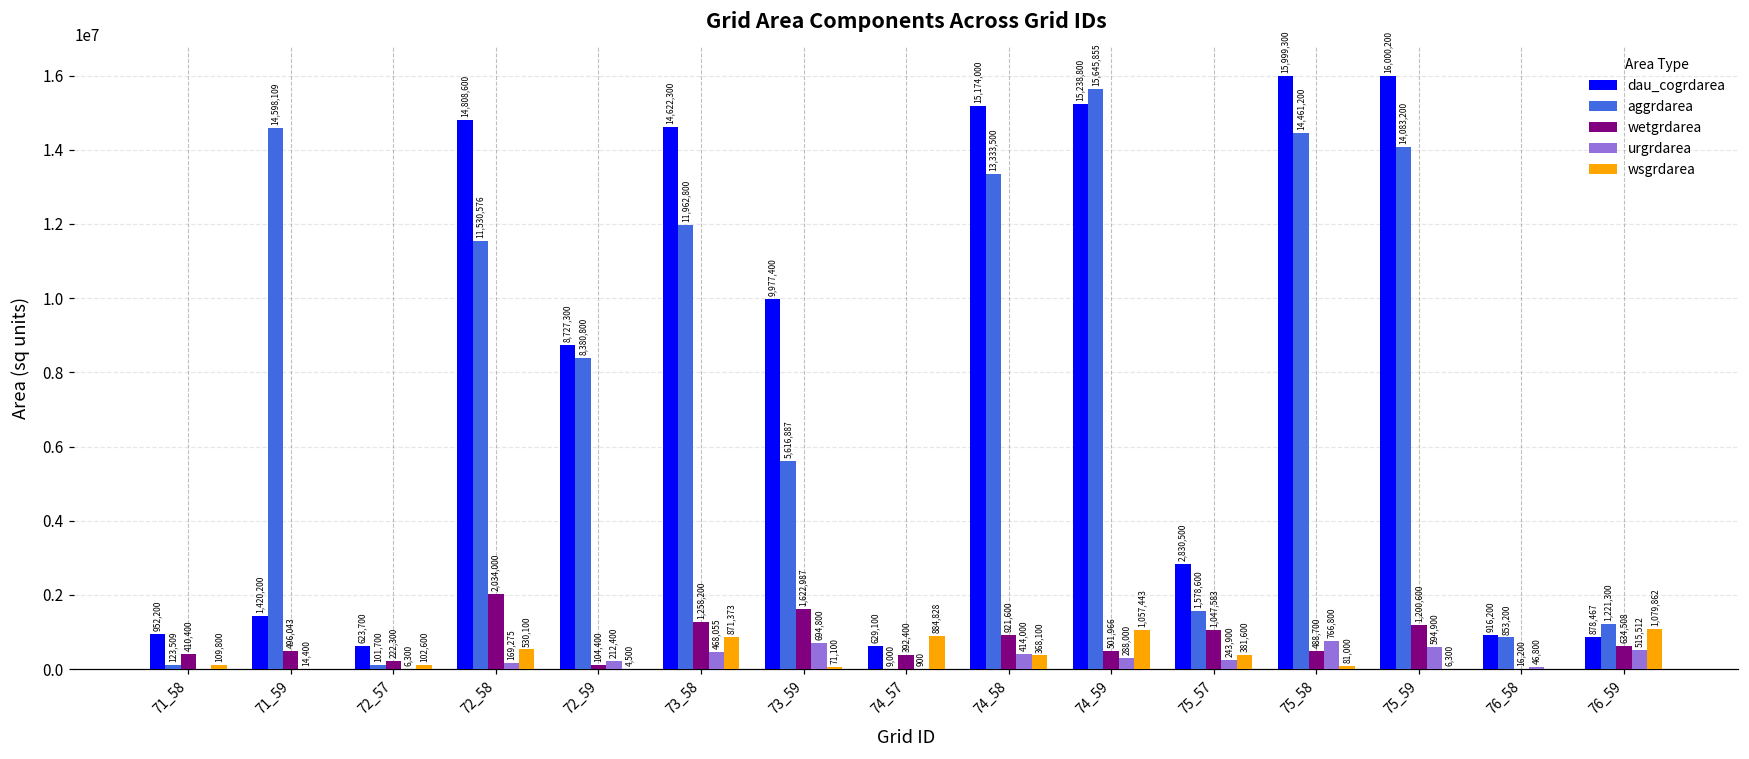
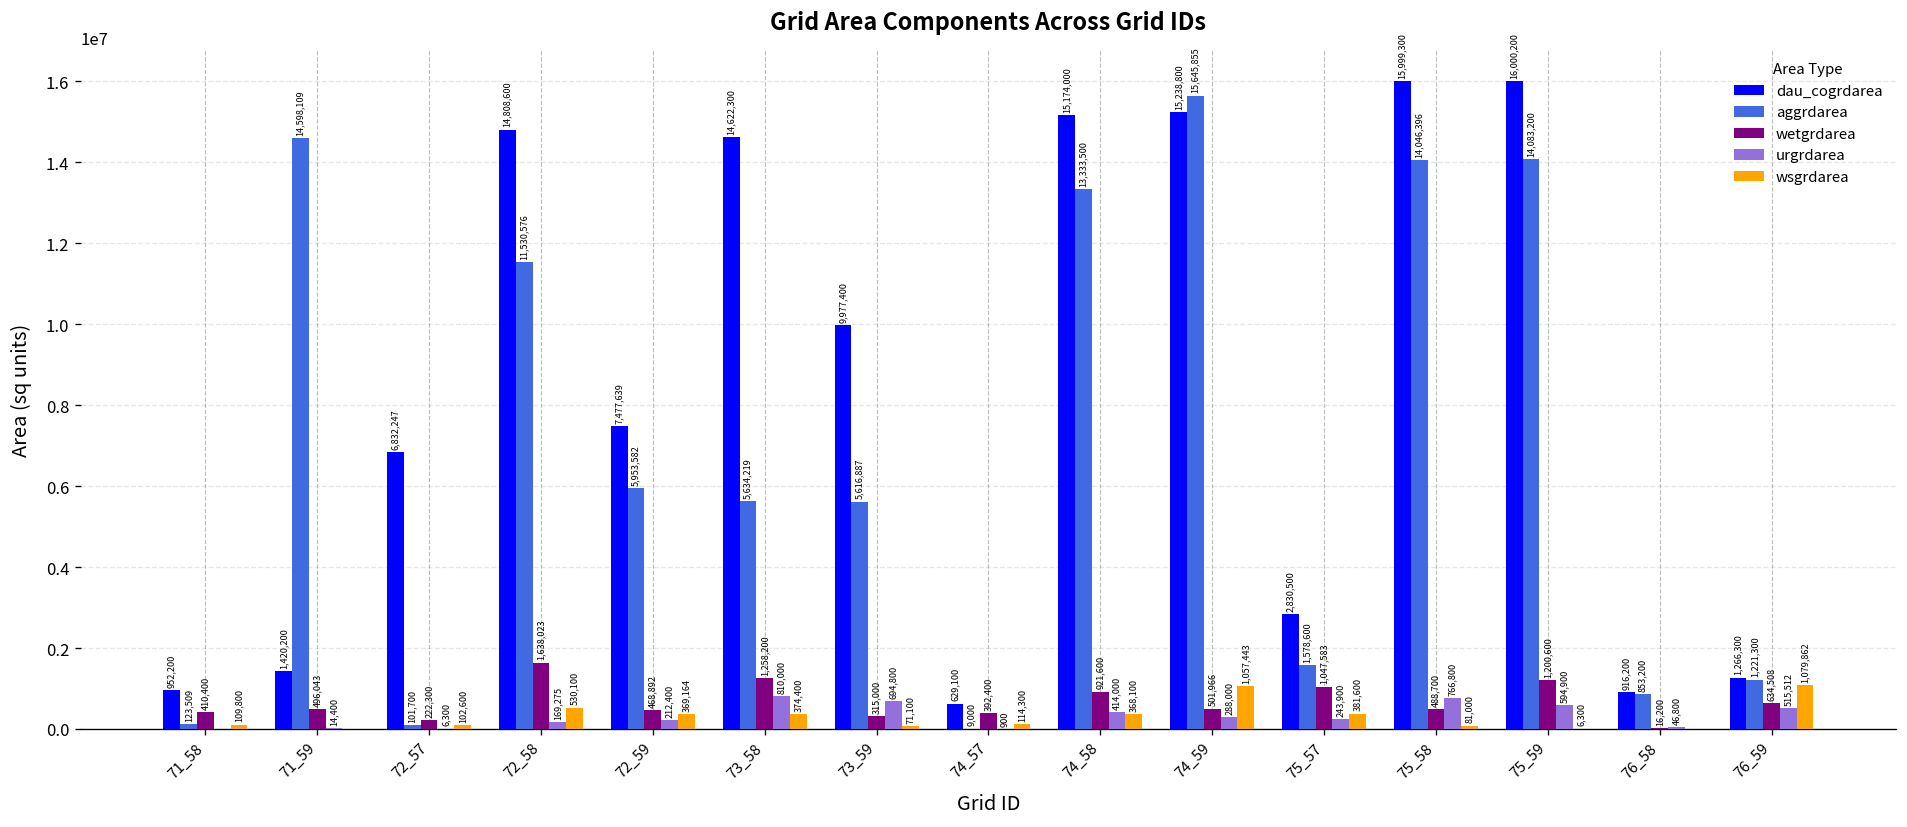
dau_cogrdarea, 72_57: 623,700 -> 6,832,247
wetgrdarea, 72_58: 2,034,000 -> 1,638,023
dau_cogrdarea, 72_59: 8,727,300 -> 7,477,639
aggrdarea, 72_59: 8,380,800 -> 5,953,582
wetgrdarea, 72_59: 104,400 -> 468,892
wsgrdarea, 72_59: 4,500 -> 369,164
aggrdarea, 73_58: 11,962,800 -> 5,634,219
urgrdarea, 73_58: 468,055 -> 810,000
wsgrdarea, 73_58: 871,373 -> 374,400
wetgrdarea, 73_59: 1,622,987 -> 315,000
wsgrdarea, 74_57: 884,828 -> 114,300
aggrdarea, 75_58: 14,461,200 -> 14,046,396
dau_cogrdarea, 76_59: 878,467 -> 1,266,300
